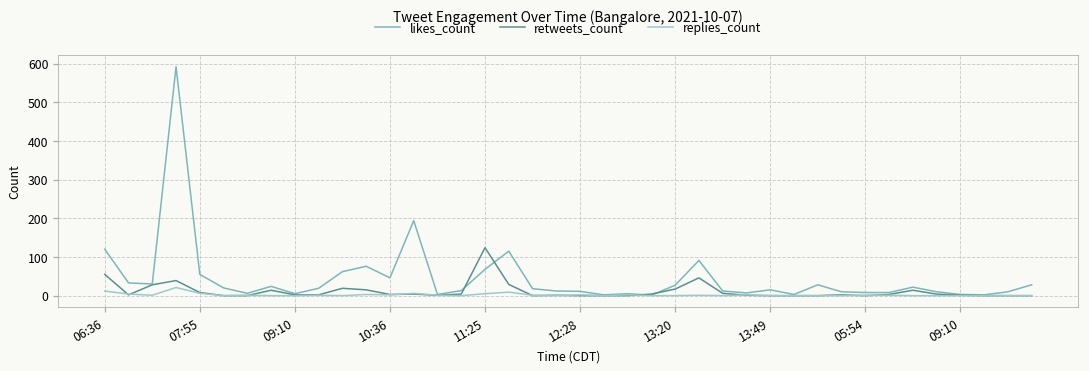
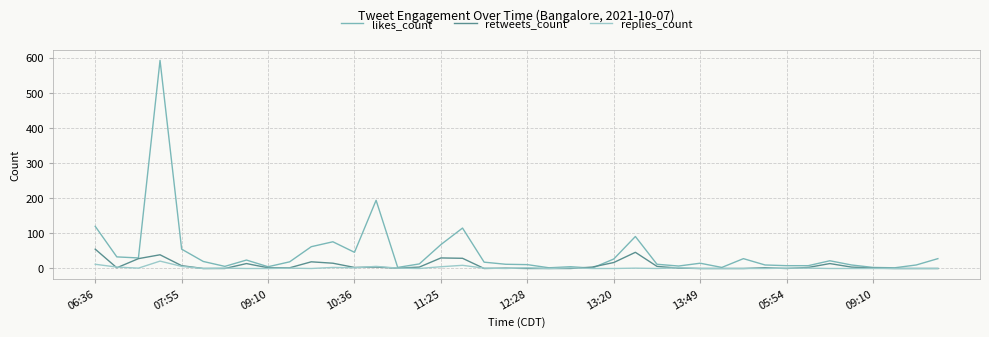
retweets_count, 11:25: 120 -> 30
